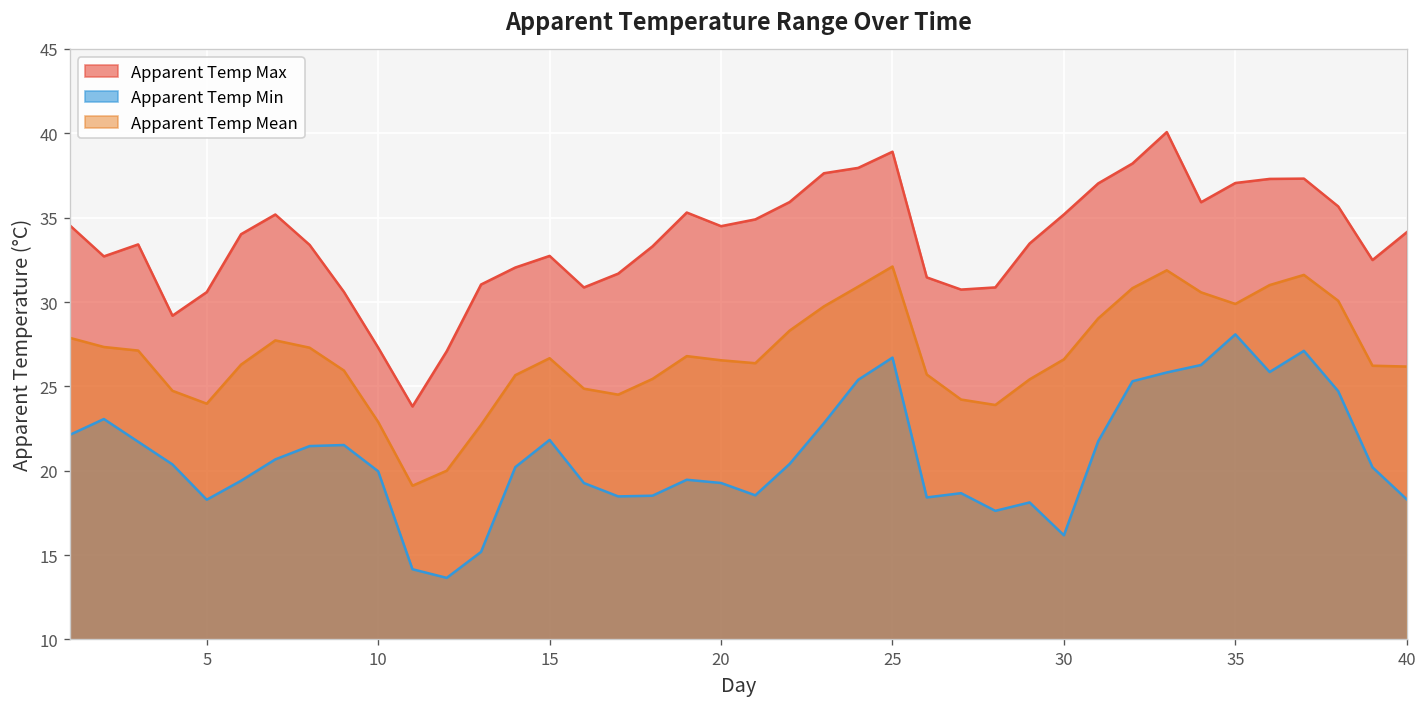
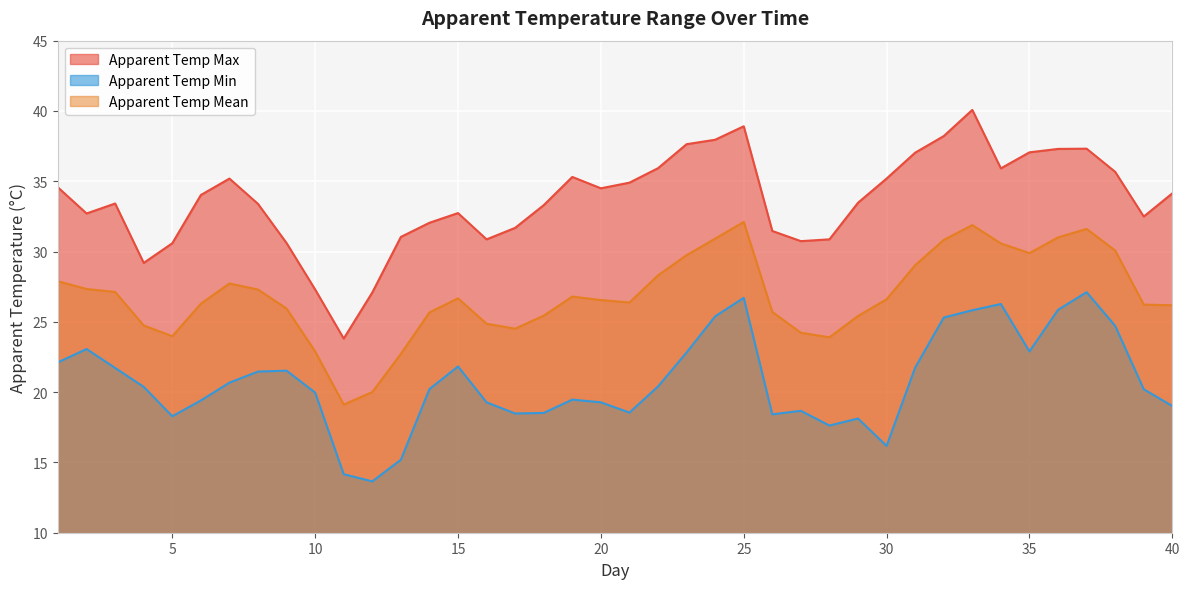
Apparent Temp Min, 35: 28.1 -> 22.9
Apparent Temp Min, 40: 18.3 -> 19.0
